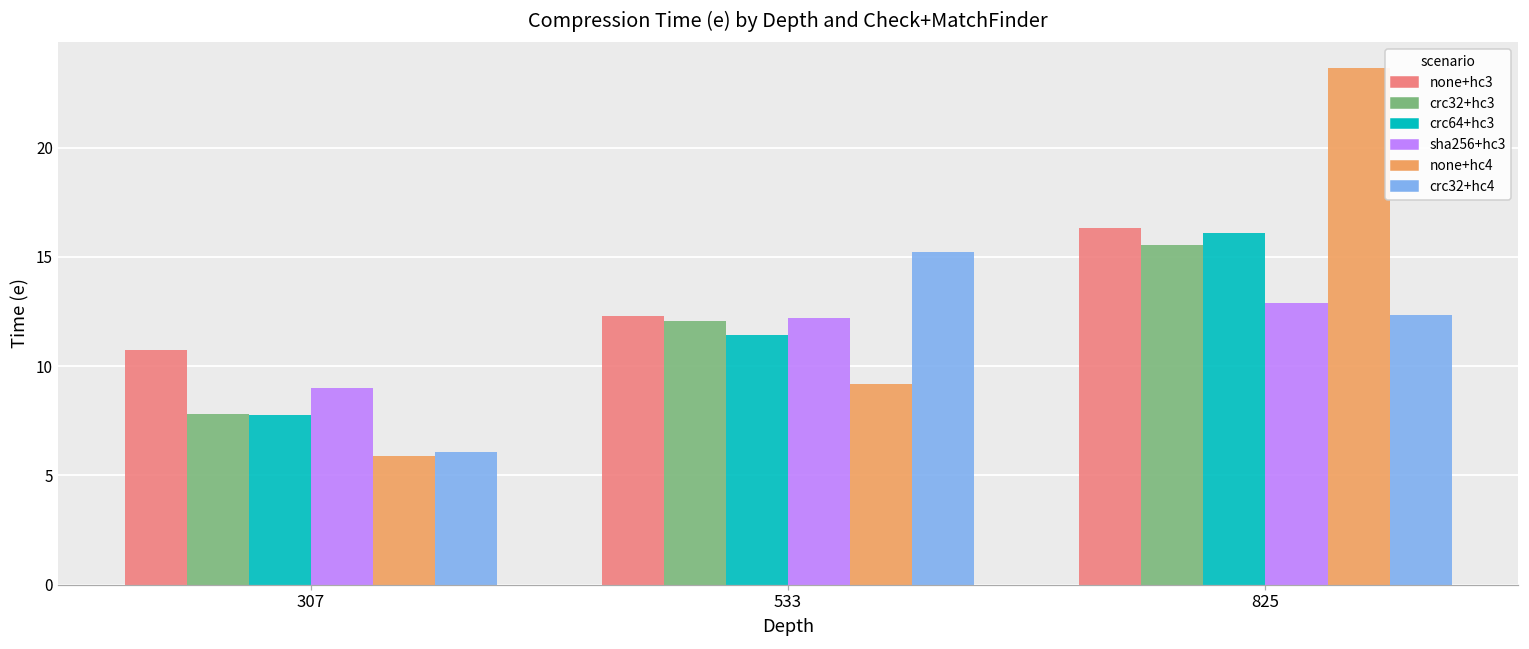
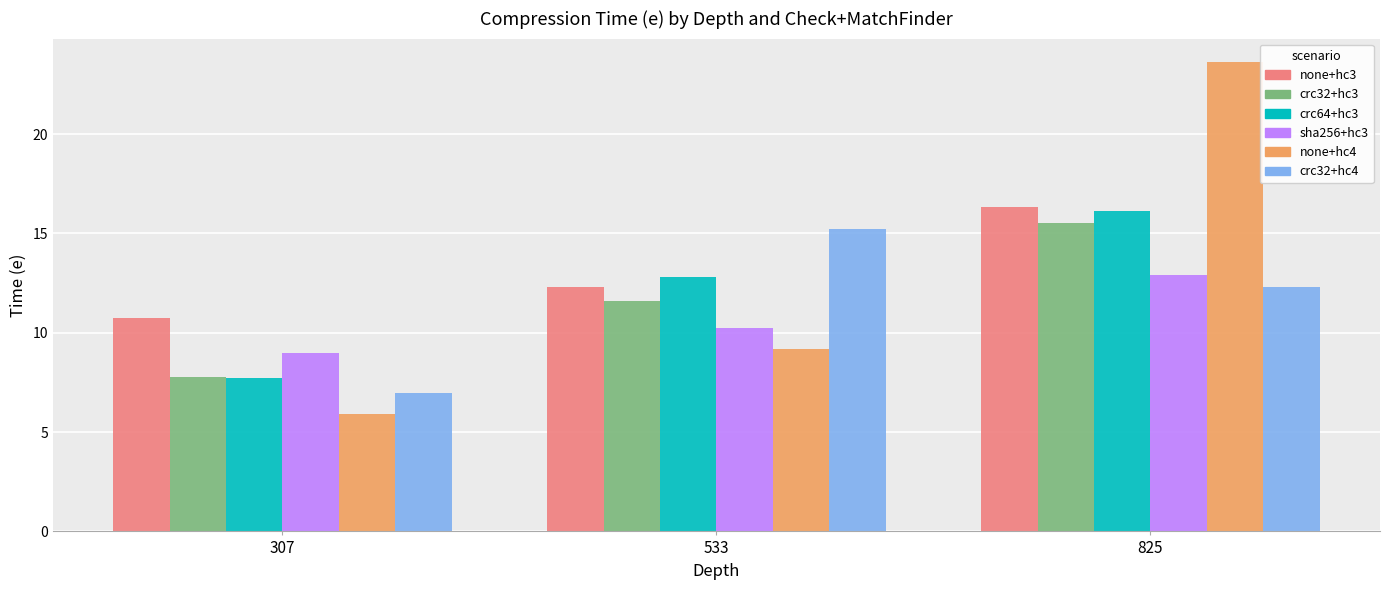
crc32+hc4, 307: 6.1 -> 7.0
crc32+hc3, 533: 12.1 -> 11.6
crc64+hc3, 533: 11.4 -> 12.8
sha256+hc3, 533: 12.2 -> 10.3
